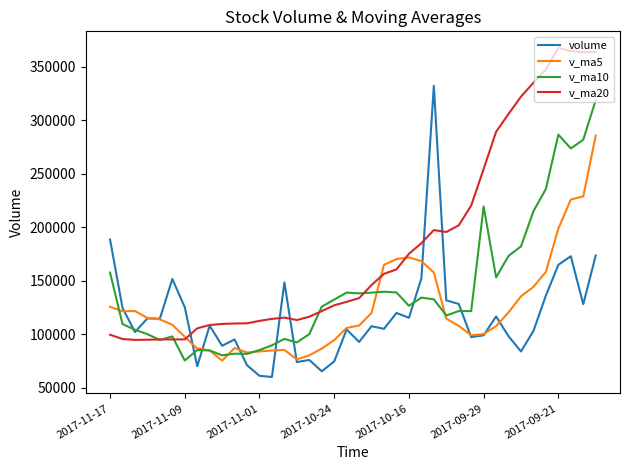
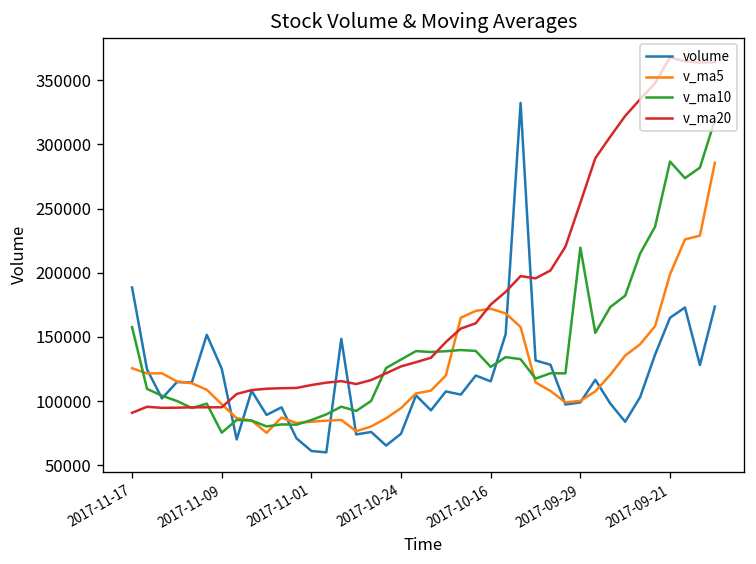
v_ma20, 2017-11-17: 100000 -> 91000
